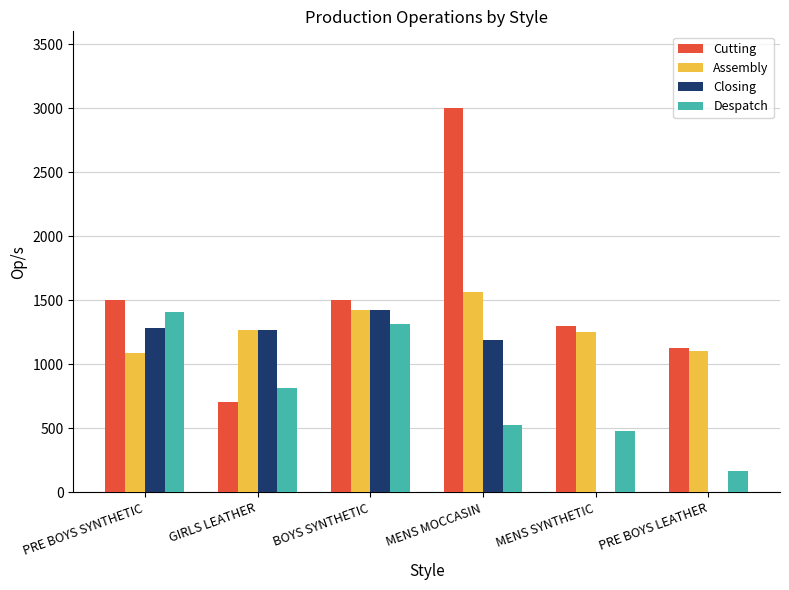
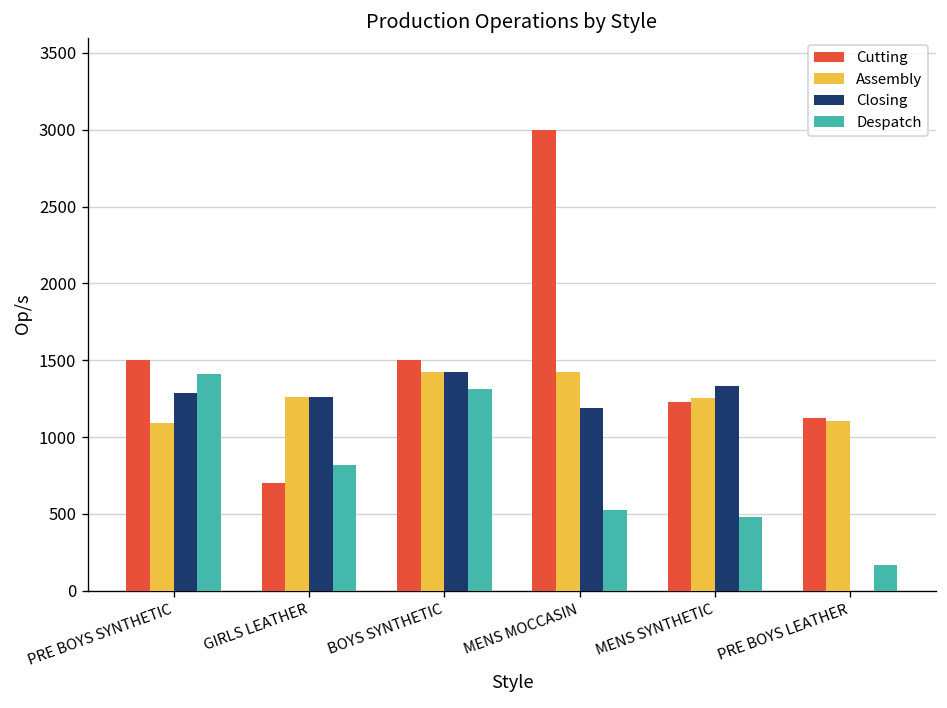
Assembly, MENS MOCCASIN: 1570 -> 1420
Cutting, MENS SYNTHETIC: 1300 -> 1230
Closing, MENS SYNTHETIC: 0 -> 1330
